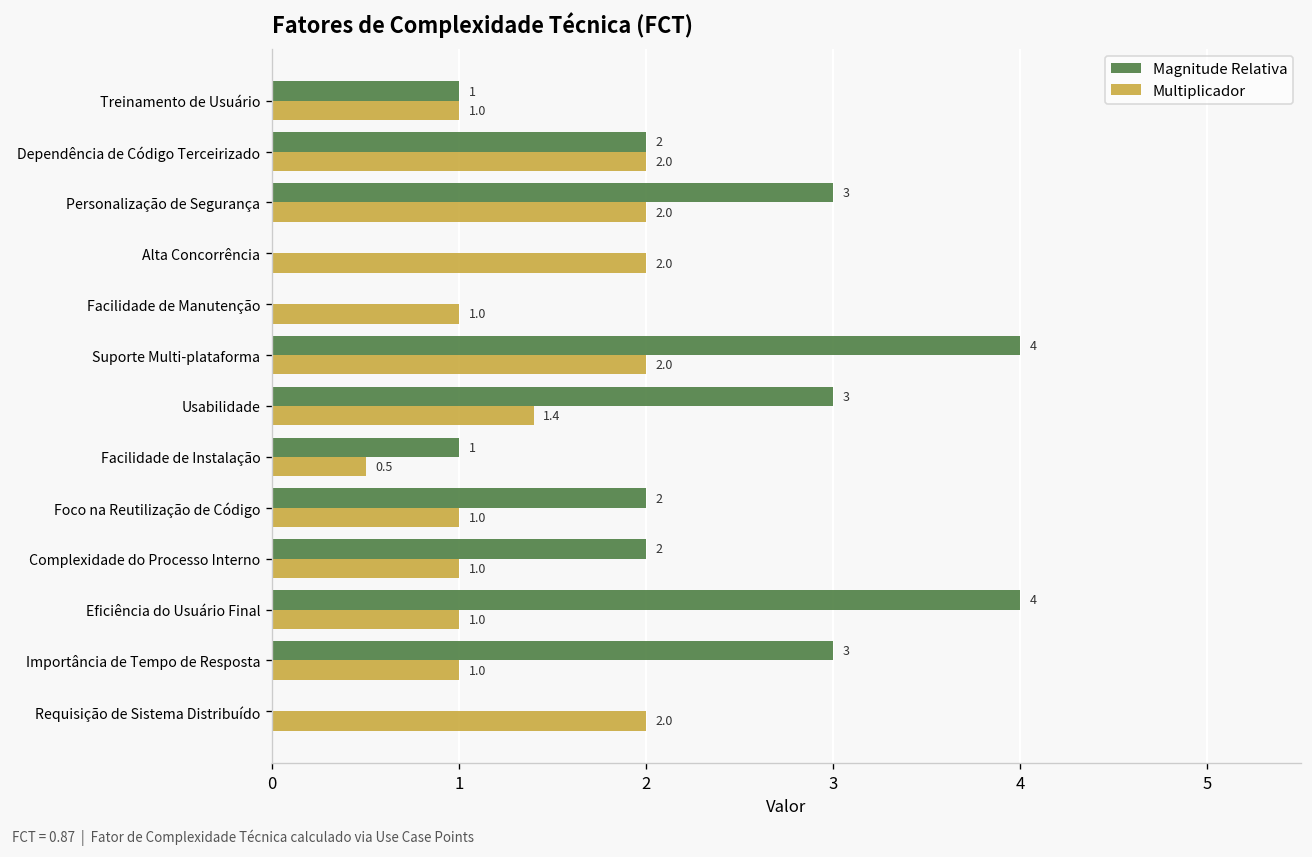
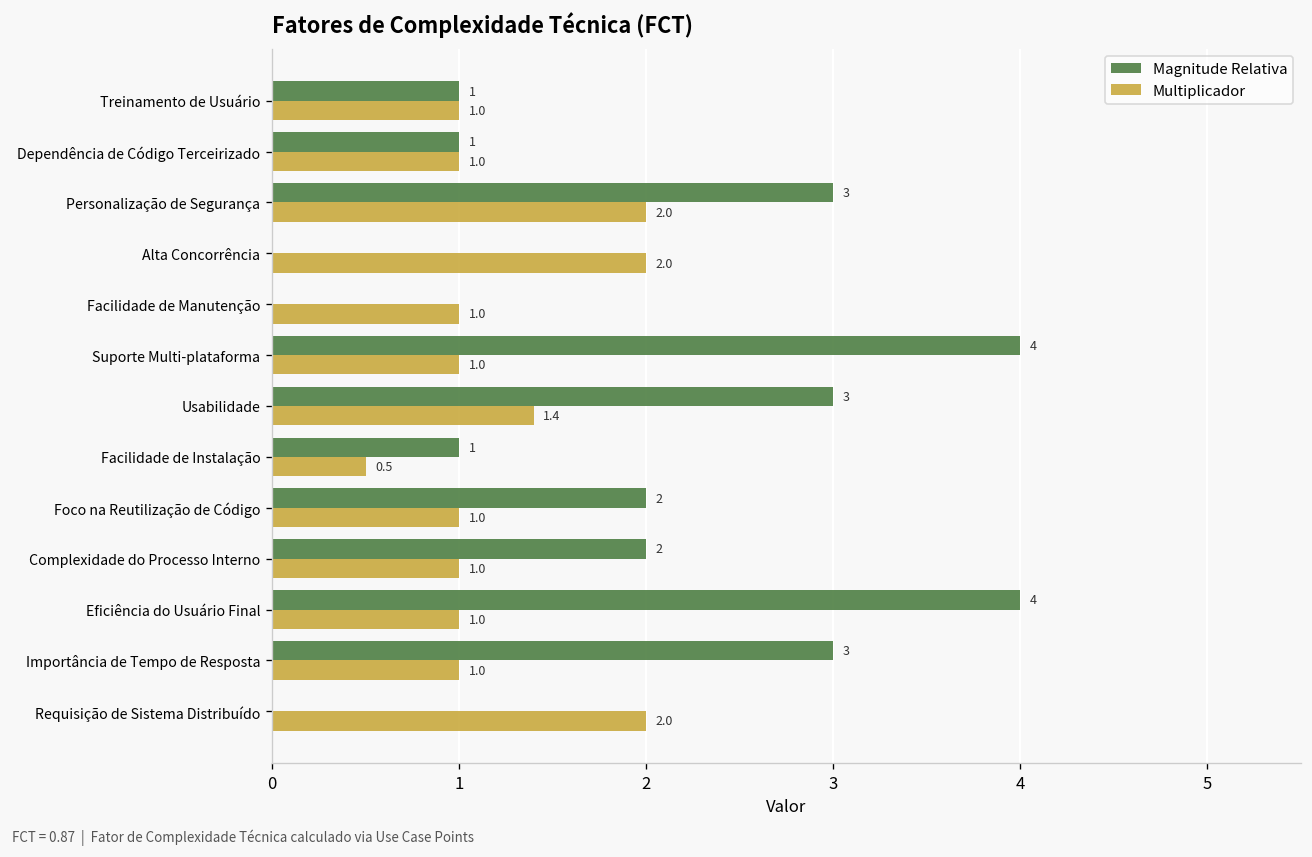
Magnitude Relativa, Dependência de Código Terceirizado: 2 -> 1
Multiplicador, Dependência de Código Terceirizado: 2.0 -> 1.0
Multiplicador, Suporte Multi-plataforma: 2.0 -> 1.0
